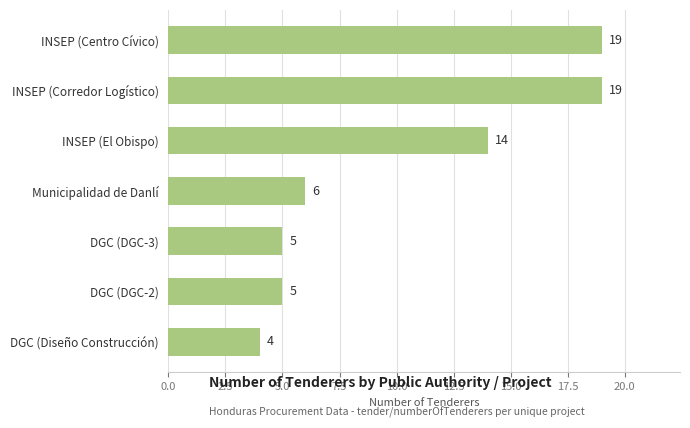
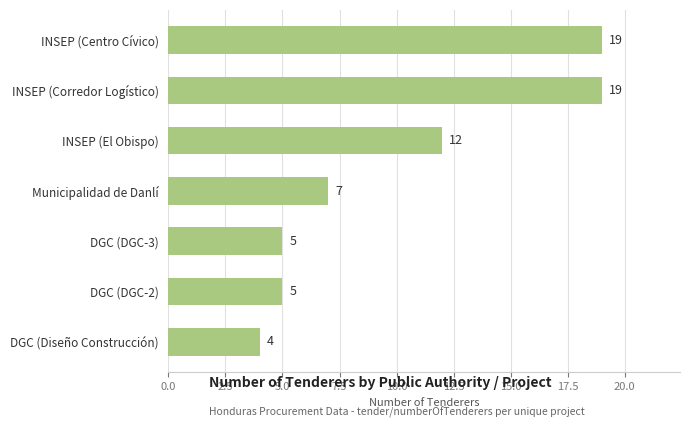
INSEP (El Obispo): 14 -> 12
Municipalidad de Danlí: 6 -> 7
